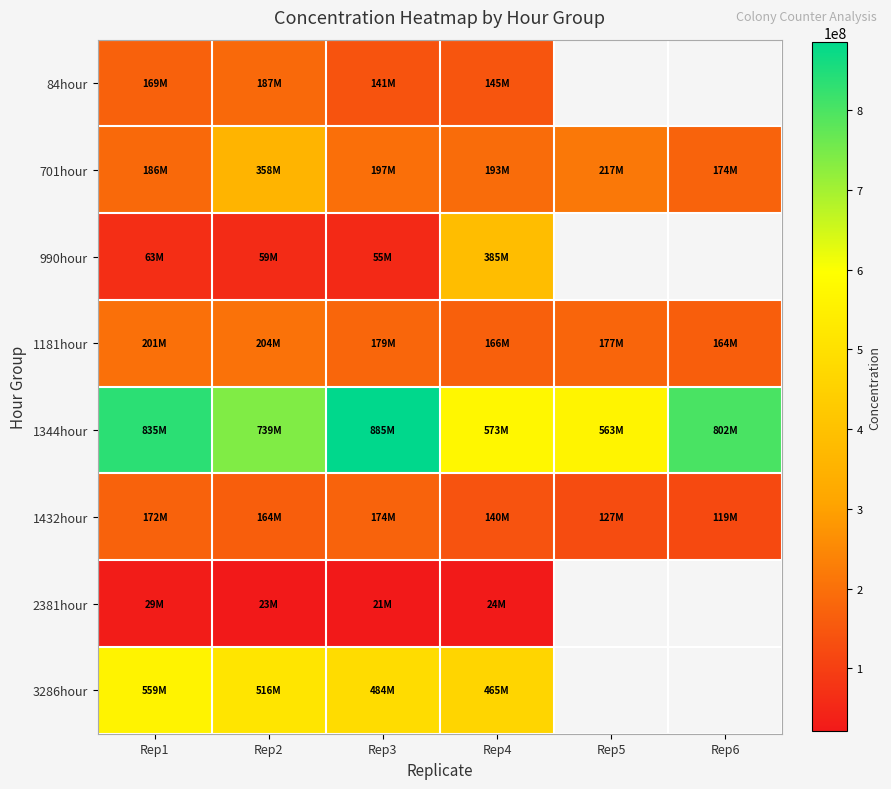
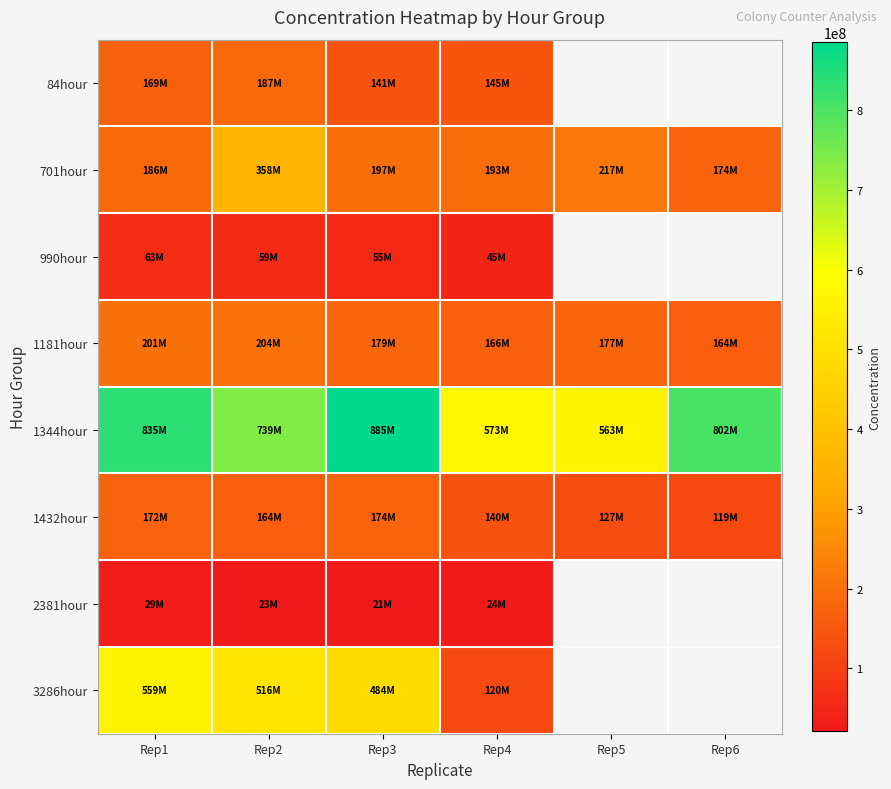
990hour, Rep4: 385M -> 45M
3286hour, Rep4: 465M -> 120M
